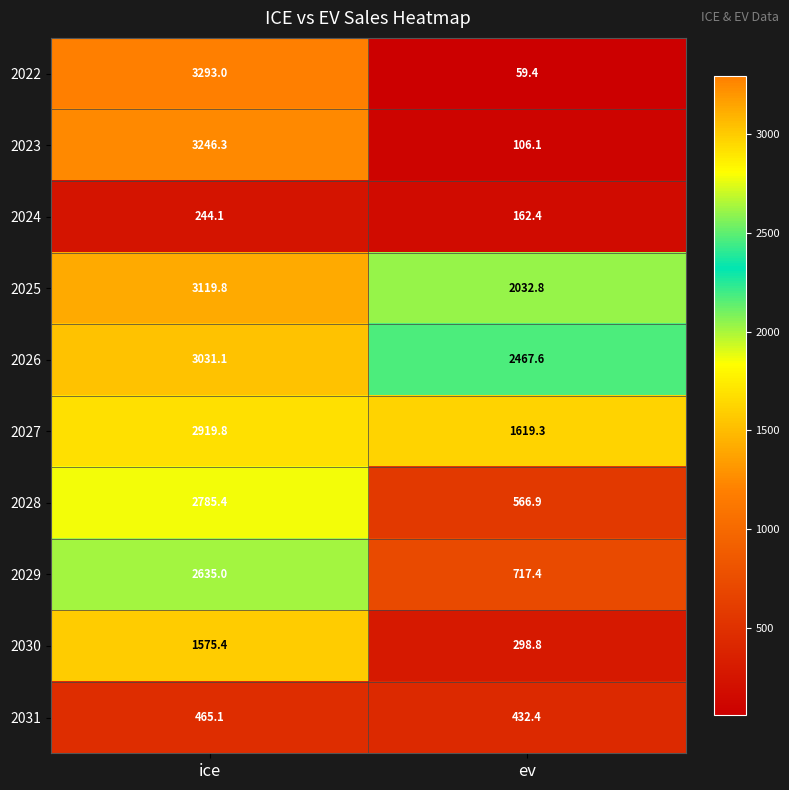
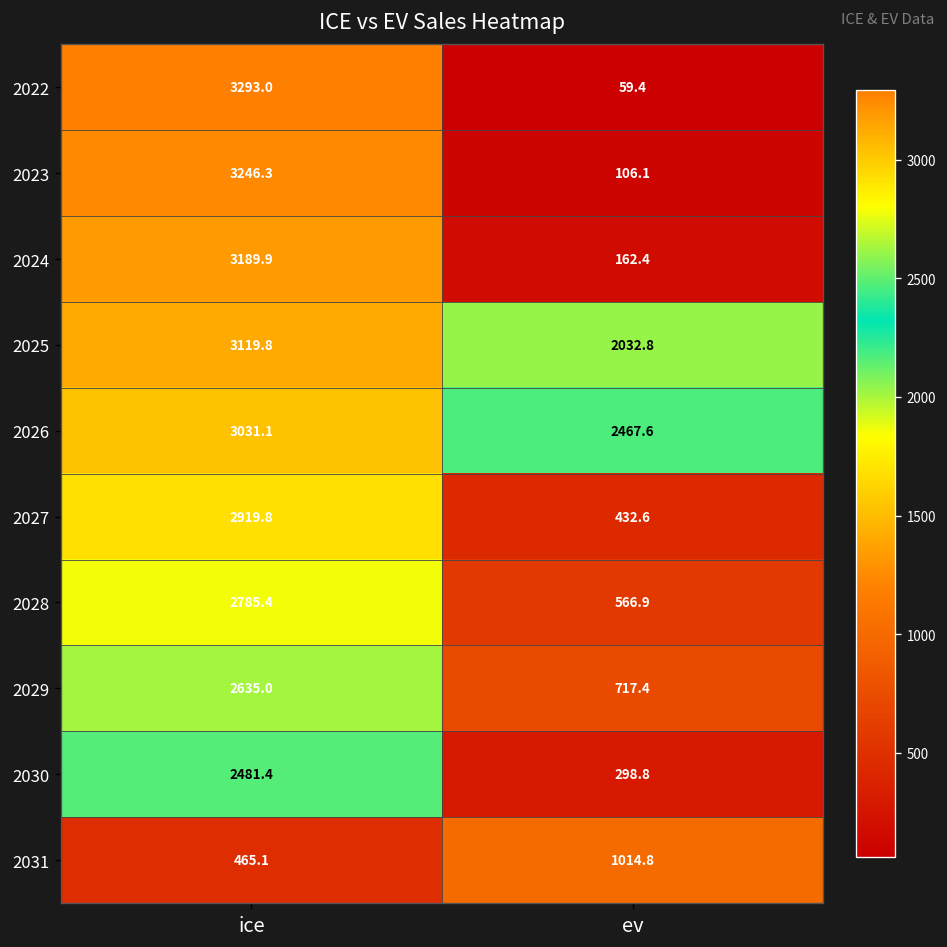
2024, ice: 244.1 -> 3189.9
2027, ev: 1619.3 -> 432.6
2030, ice: 1575.4 -> 2481.4
2031, ev: 432.4 -> 1014.8
